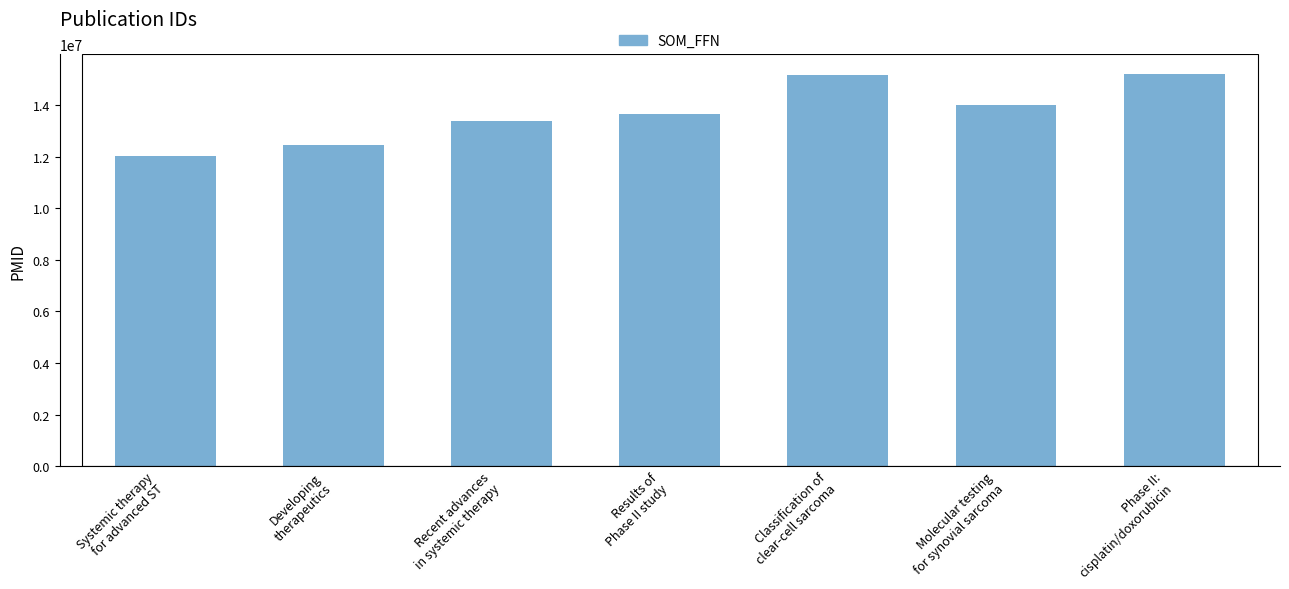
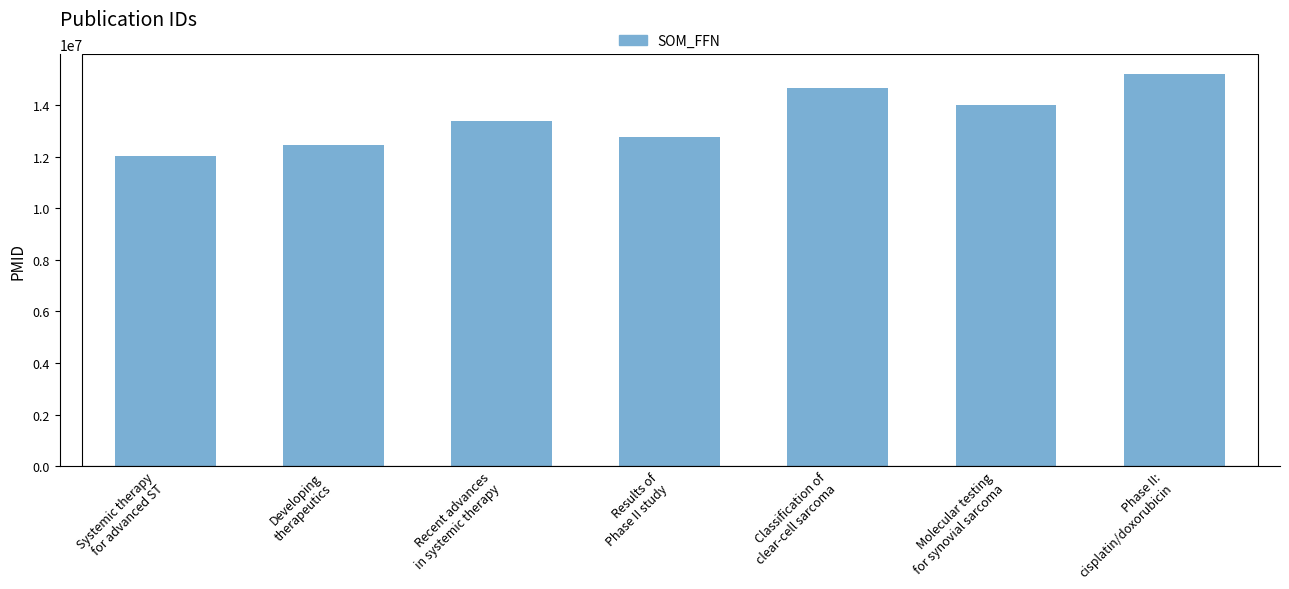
Results of Phase II study: 13700000 -> 12800000
Classification of clear-cell sarcoma: 15200000 -> 14600000
